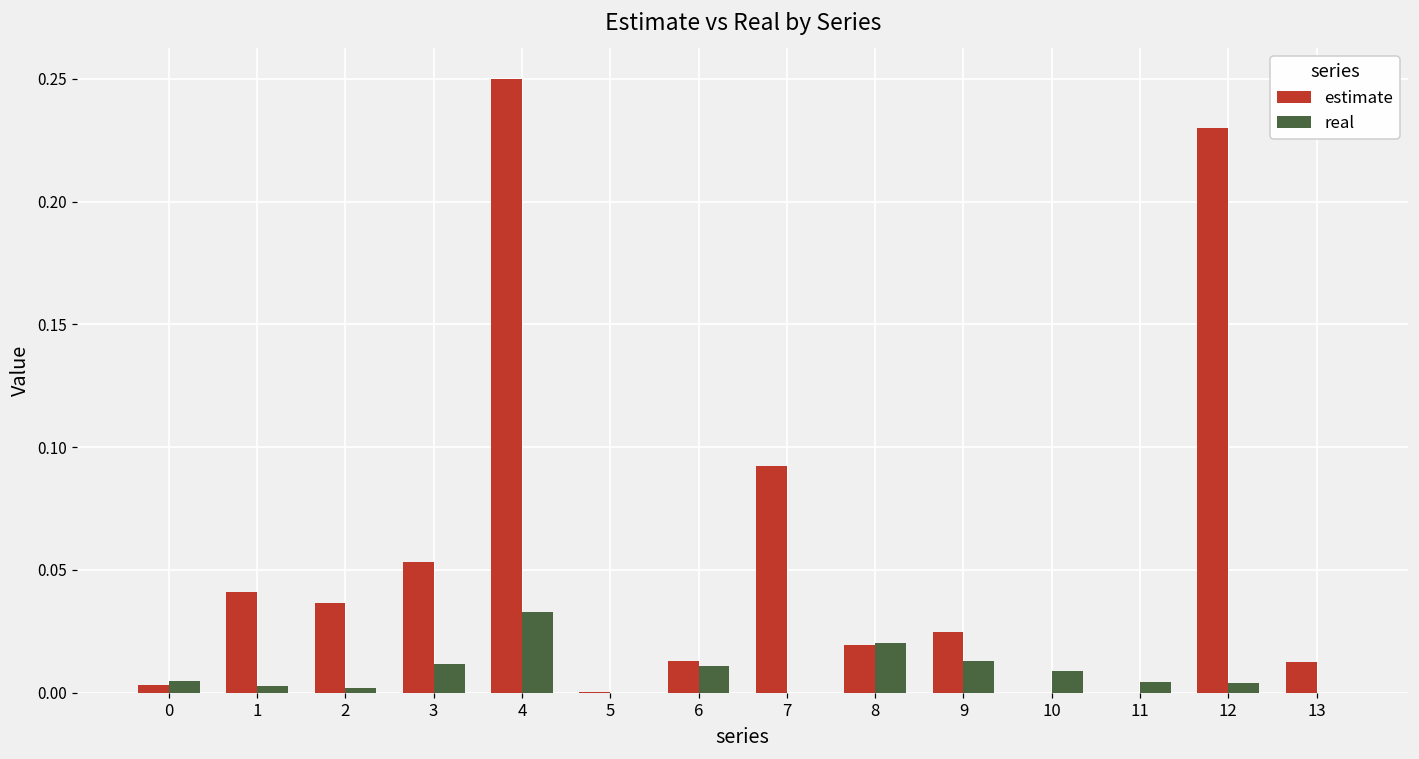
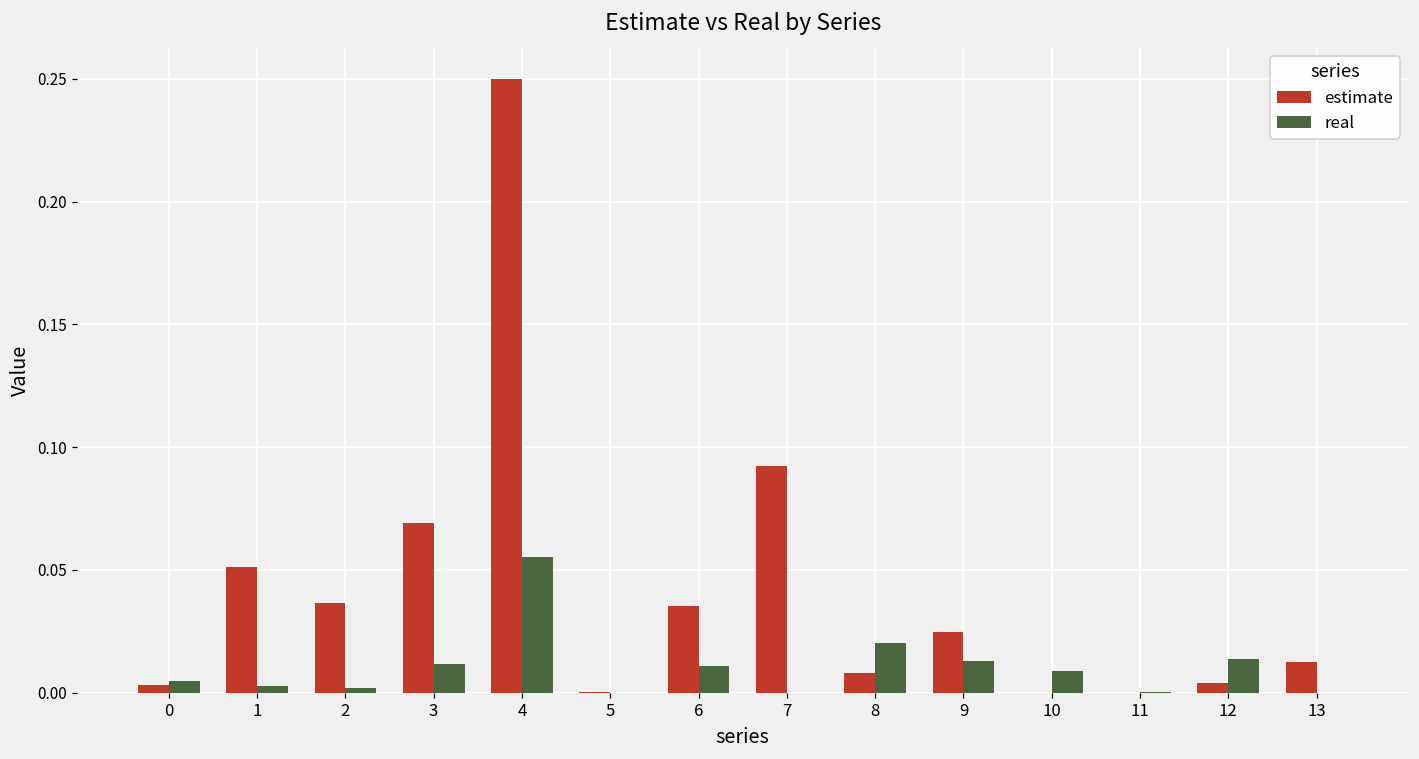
estimate, 1: 0.041 -> 0.051
estimate, 3: 0.053 -> 0.069
real, 4: 0.033 -> 0.055
estimate, 6: 0.013 -> 0.035
estimate, 8: 0.019 -> 0.008
real, 11: 0.004 -> 0.000
estimate, 12: 0.230 -> 0.004
real, 12: 0.004 -> 0.014
